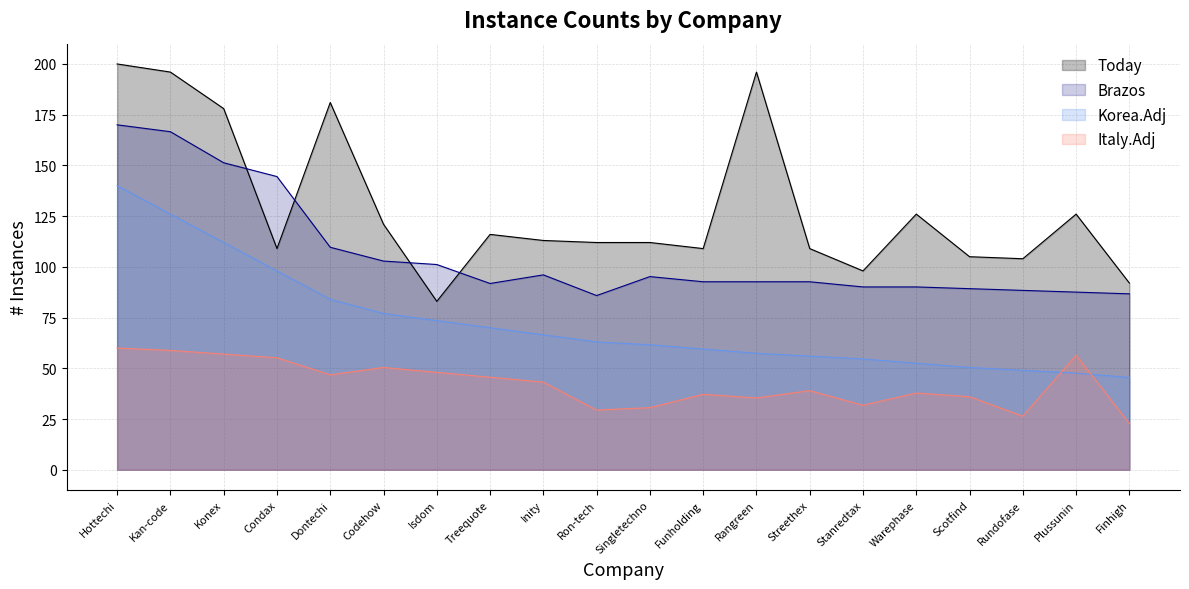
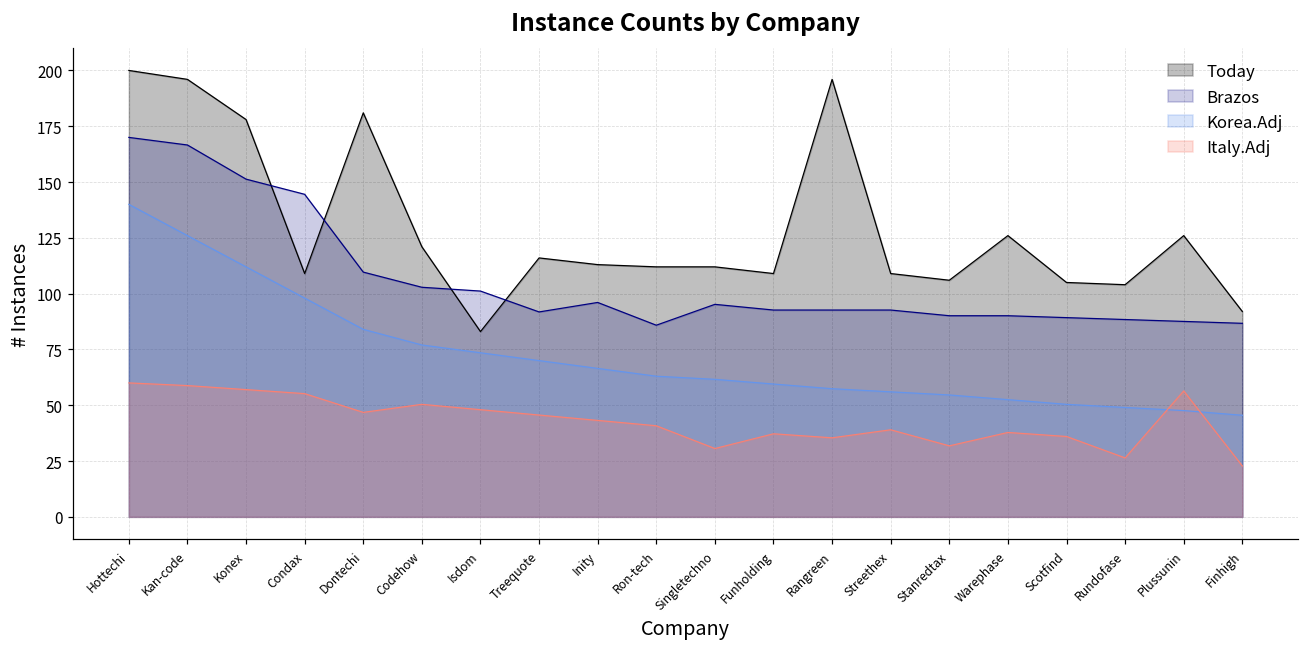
Italy.Adj, Ron-tech: 29 -> 41
Today, Stanredtax: 98 -> 106
